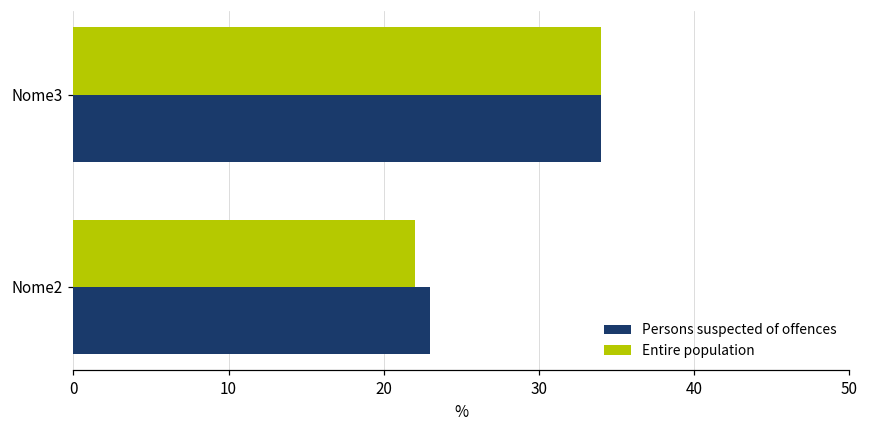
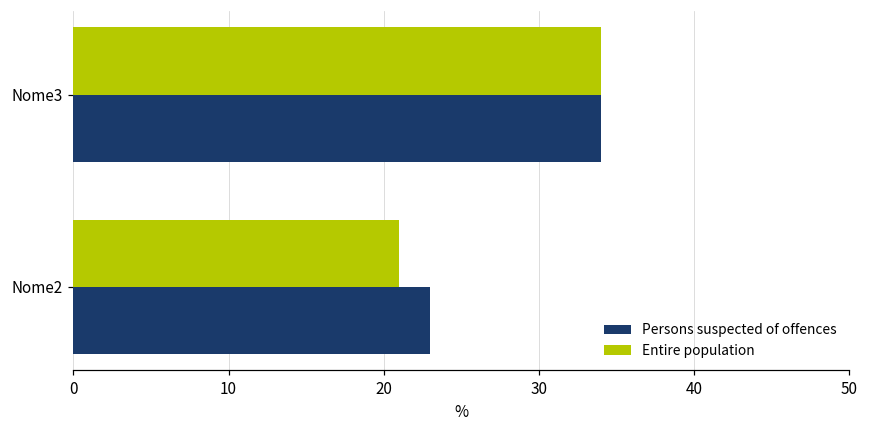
Entire population, Nome2: 22 -> 21
